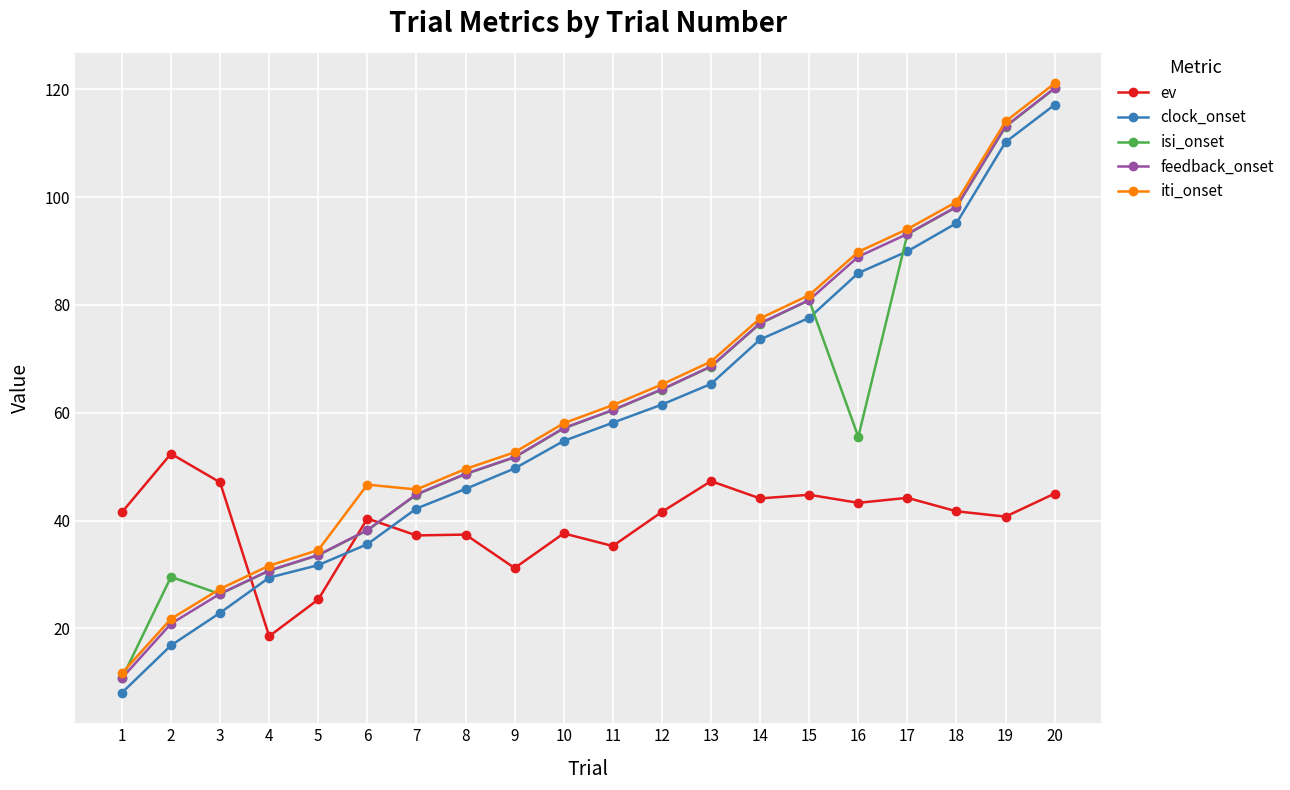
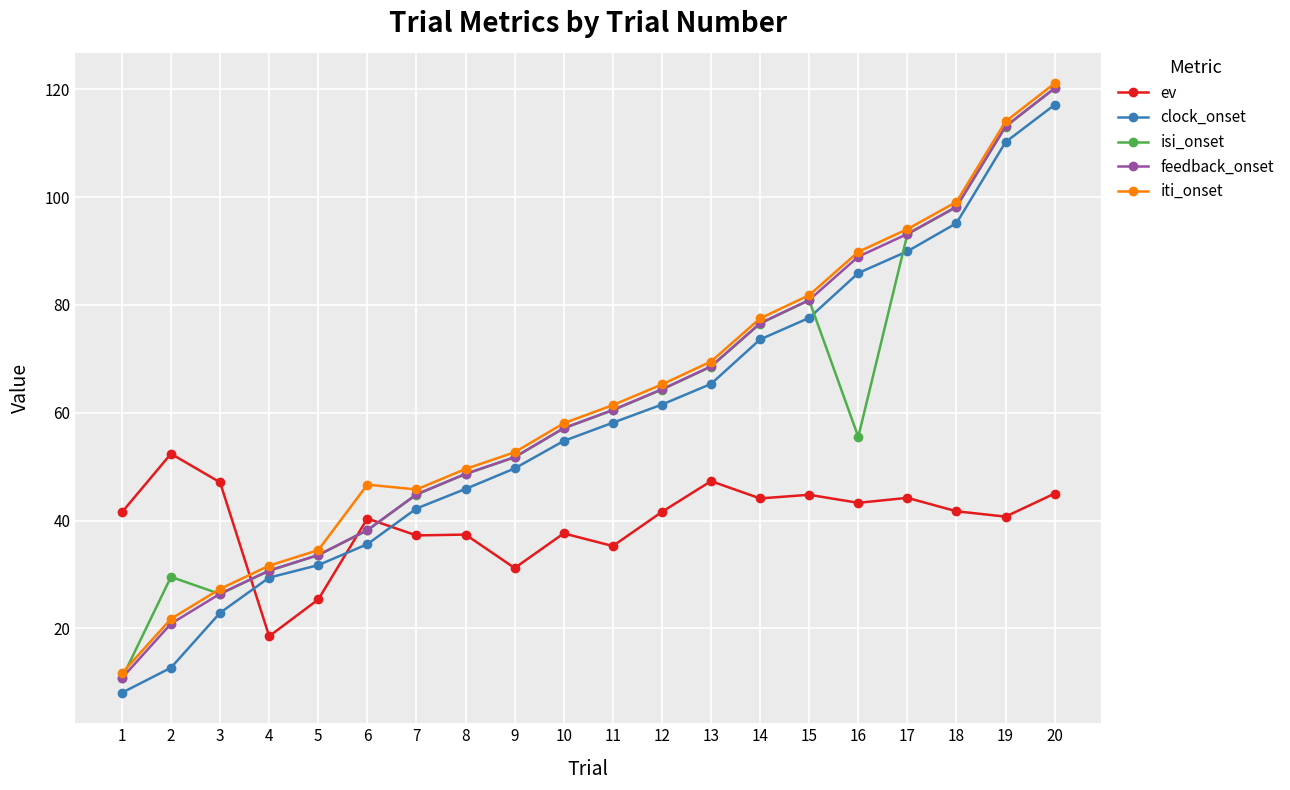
clock_onset, 2: 17 -> 13
